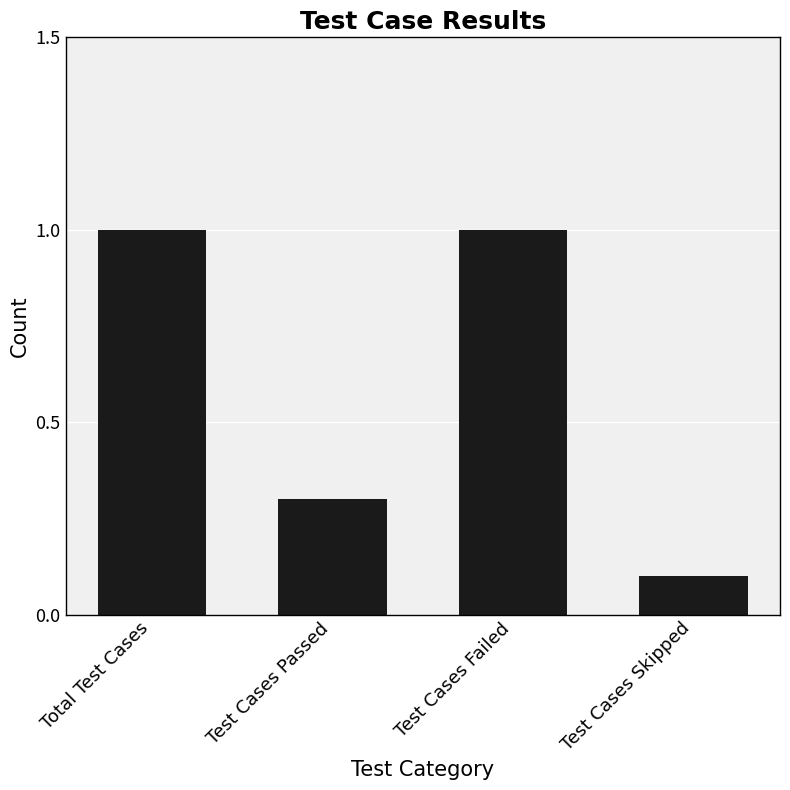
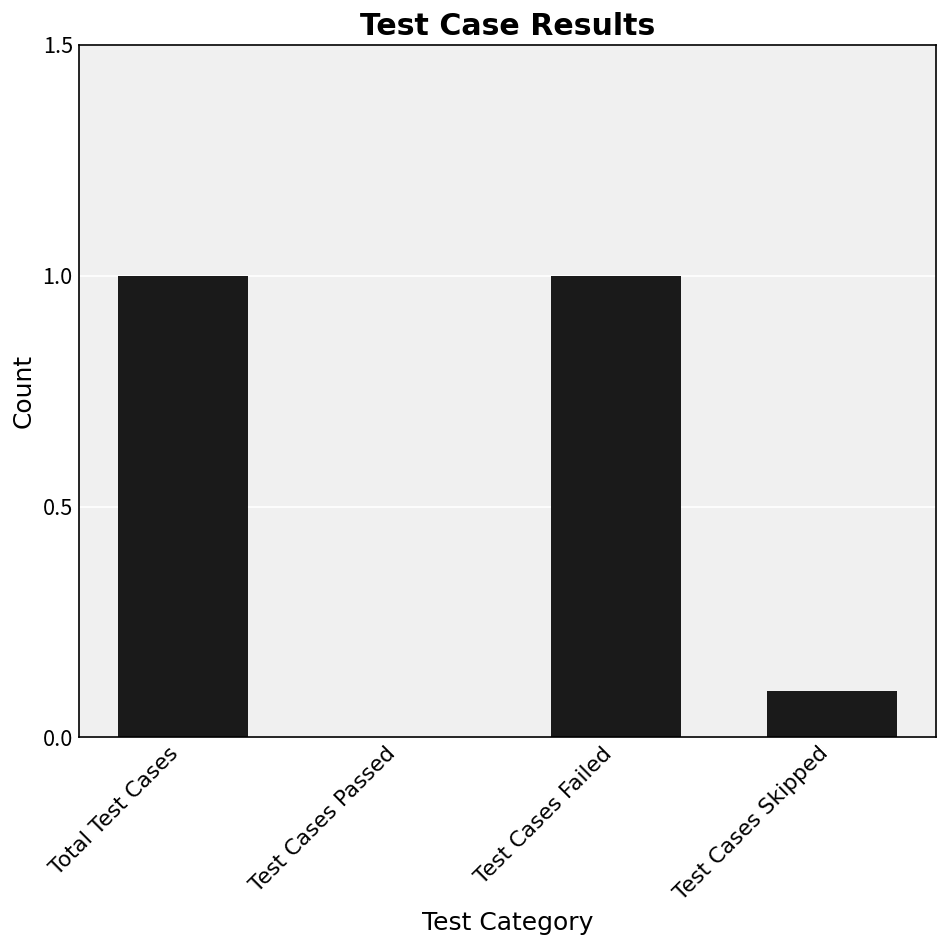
Test Cases Passed: 0.3 -> 0.0
